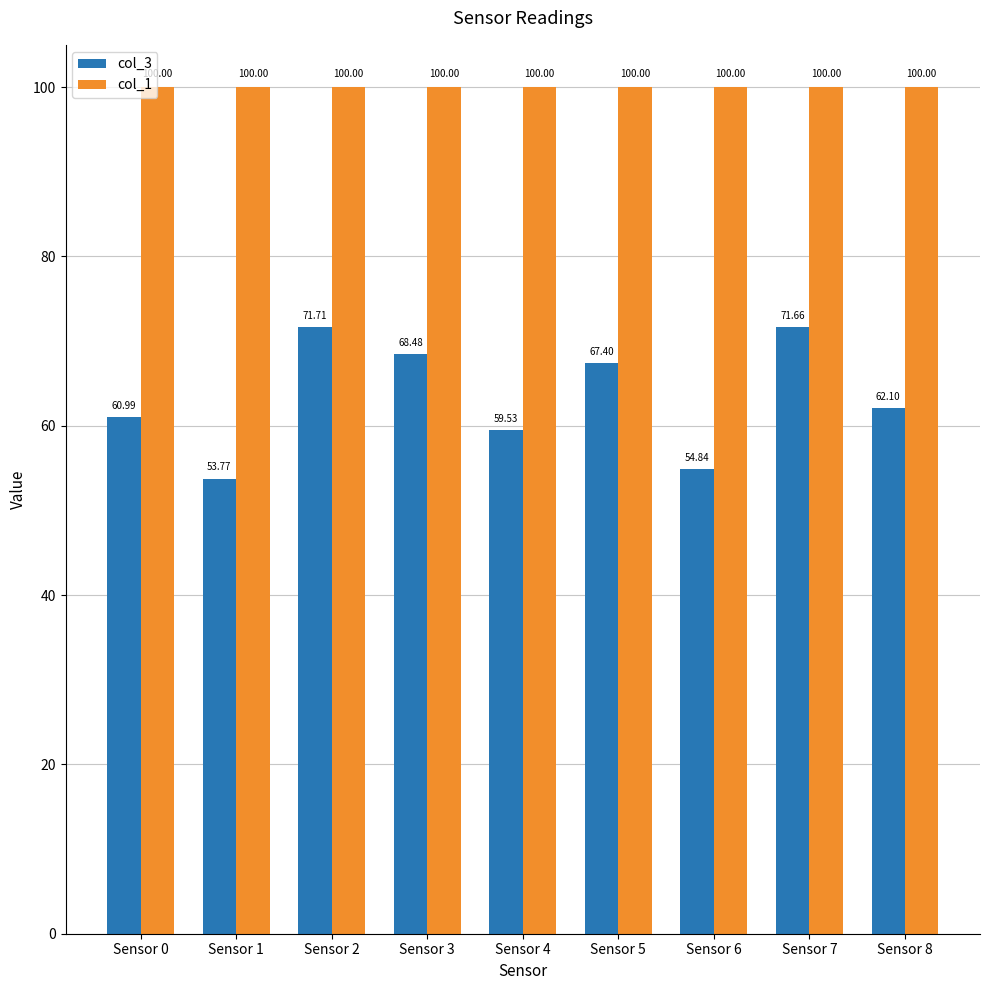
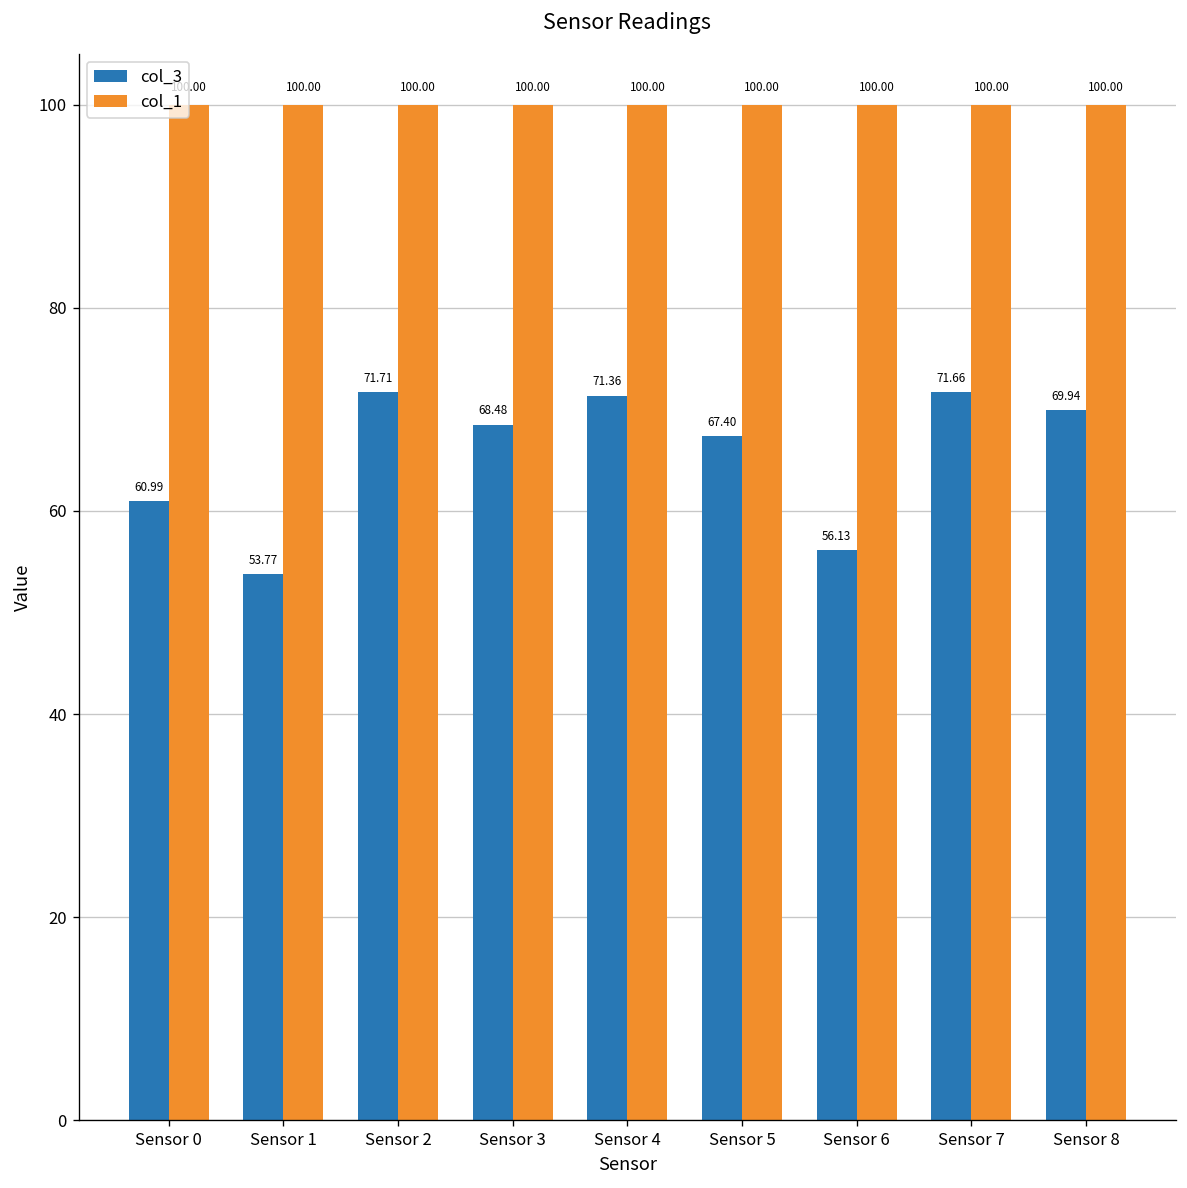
col_3, Sensor 4: 59.53 -> 71.36
col_3, Sensor 6: 54.84 -> 56.13
col_3, Sensor 8: 62.10 -> 69.94
